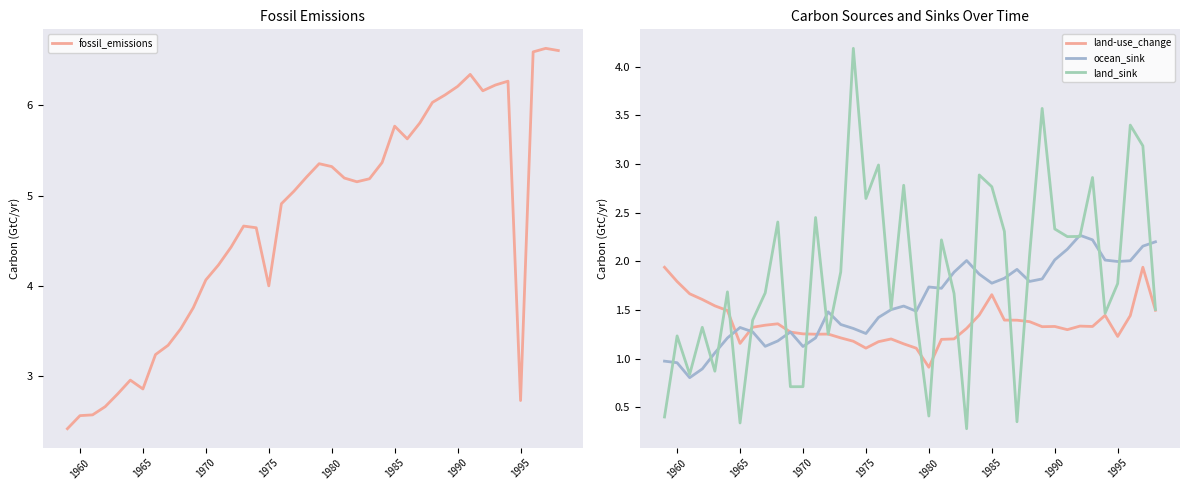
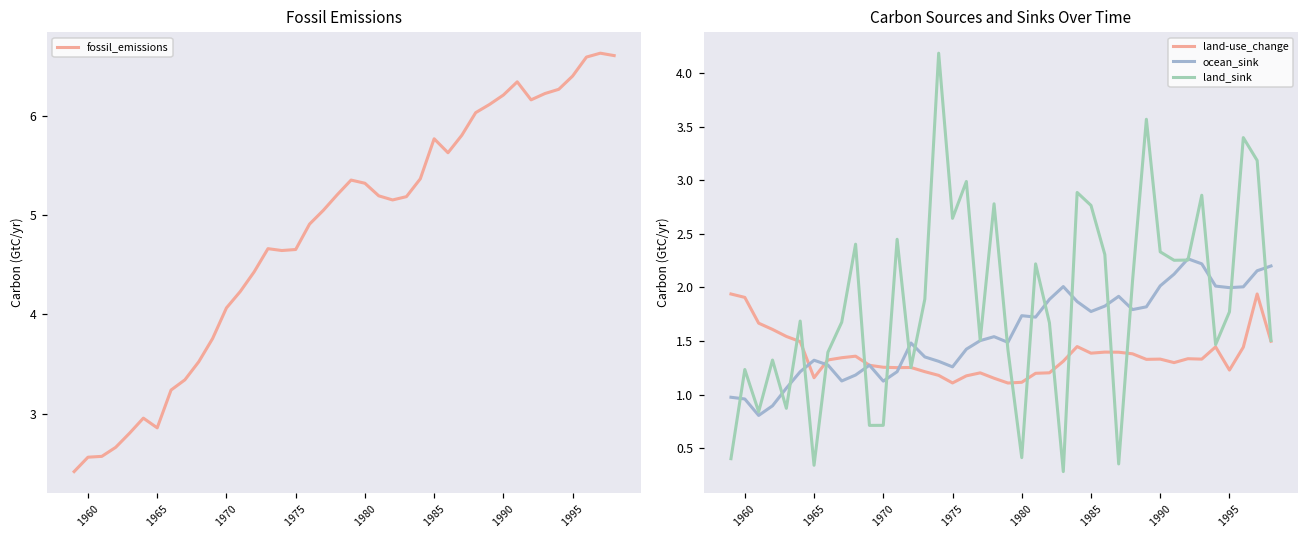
Fossil Emissions, 1975: 4.0 -> 4.7
Fossil Emissions, 1995: 2.7 -> 6.4
Carbon Sources and Sinks Over Time, land-use_change, 1960: 1.8 -> 1.9
Carbon Sources and Sinks Over Time, land-use_change, 1980: 0.9 -> 1.1
Carbon Sources and Sinks Over Time, land-use_change, 1985: 1.7 -> 1.4
